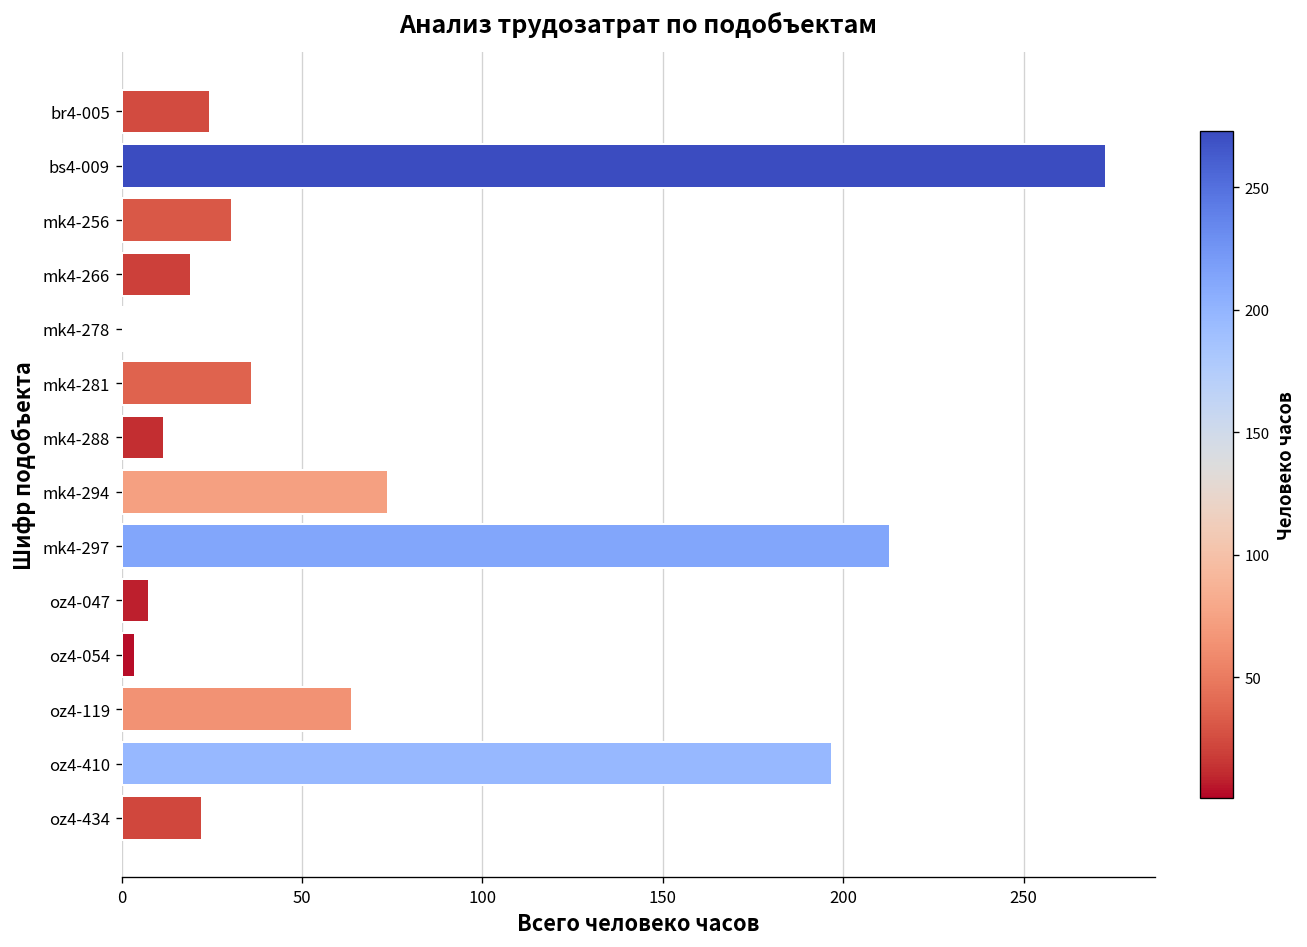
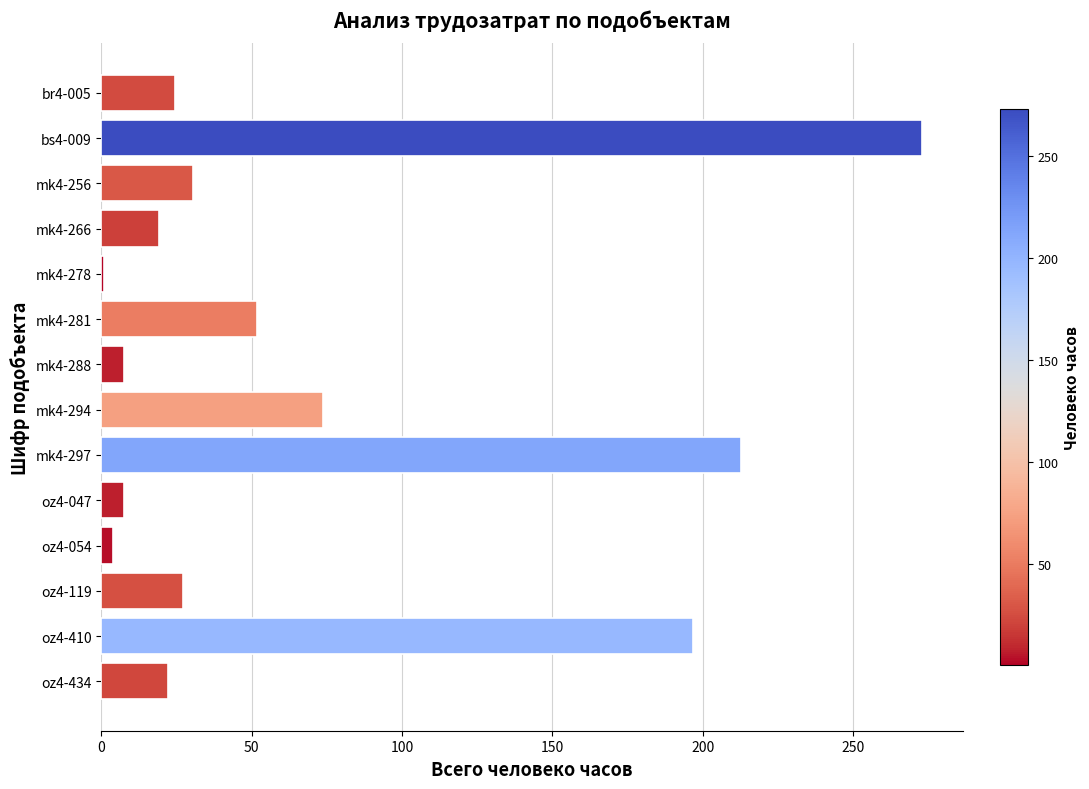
mk4-281: 36 -> 52
mk4-288: 12 -> 8
oz4-119: 64 -> 27
